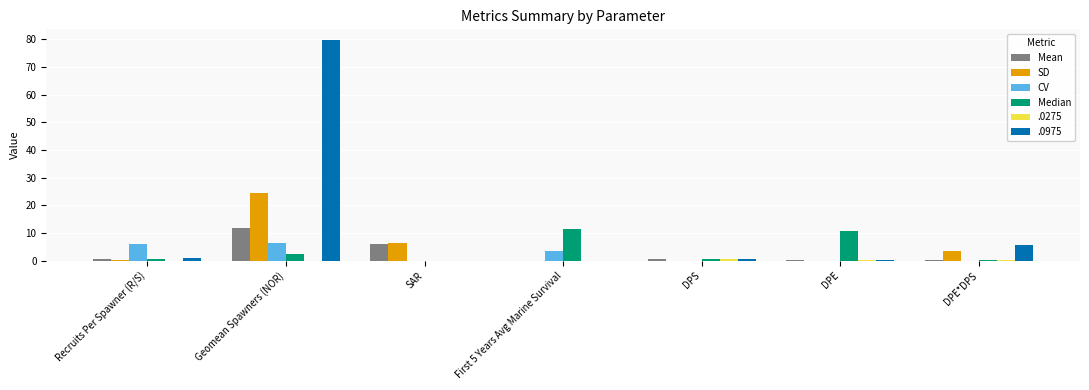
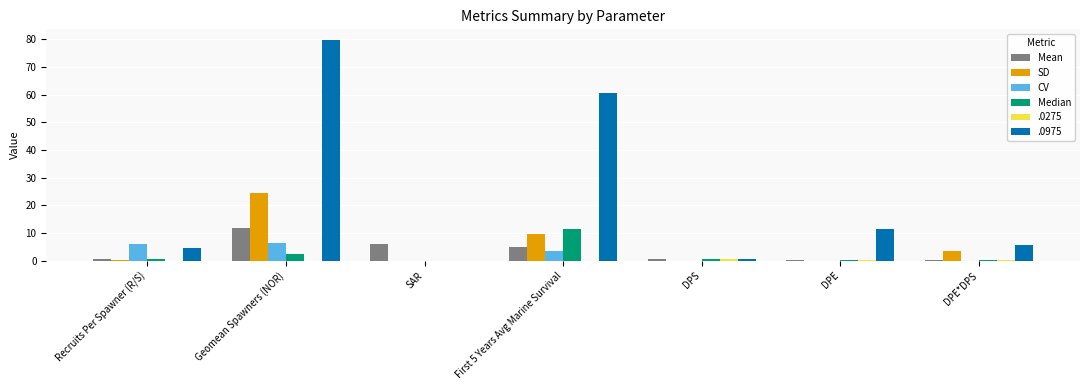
.0975, Recruits Per Spawner (R/S): 1 -> 5
SD, SAR: 7 -> 0
Mean, First 5 Years Avg Marine Survival: 0 -> 5
SD, First 5 Years Avg Marine Survival: 0 -> 10
.0975, First 5 Years Avg Marine Survival: 0 -> 61
Median, DPE: 11 -> 0
.0975, DPE: 0 -> 12
